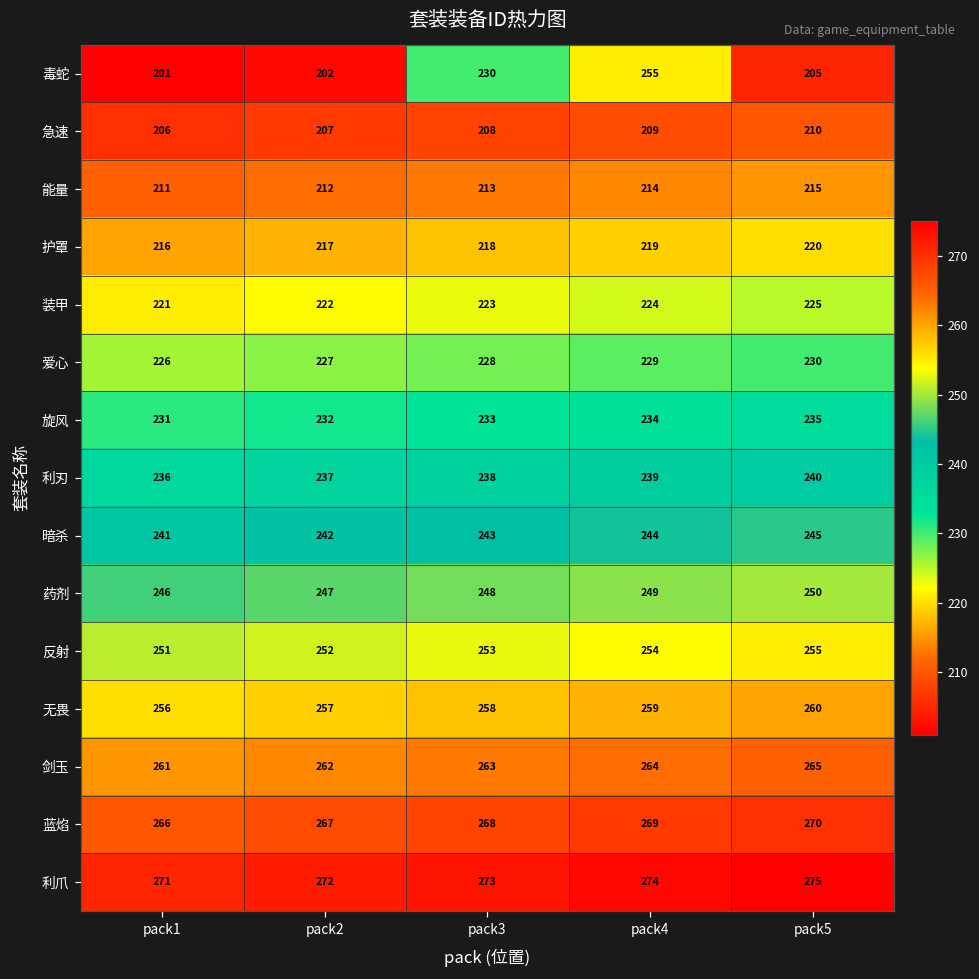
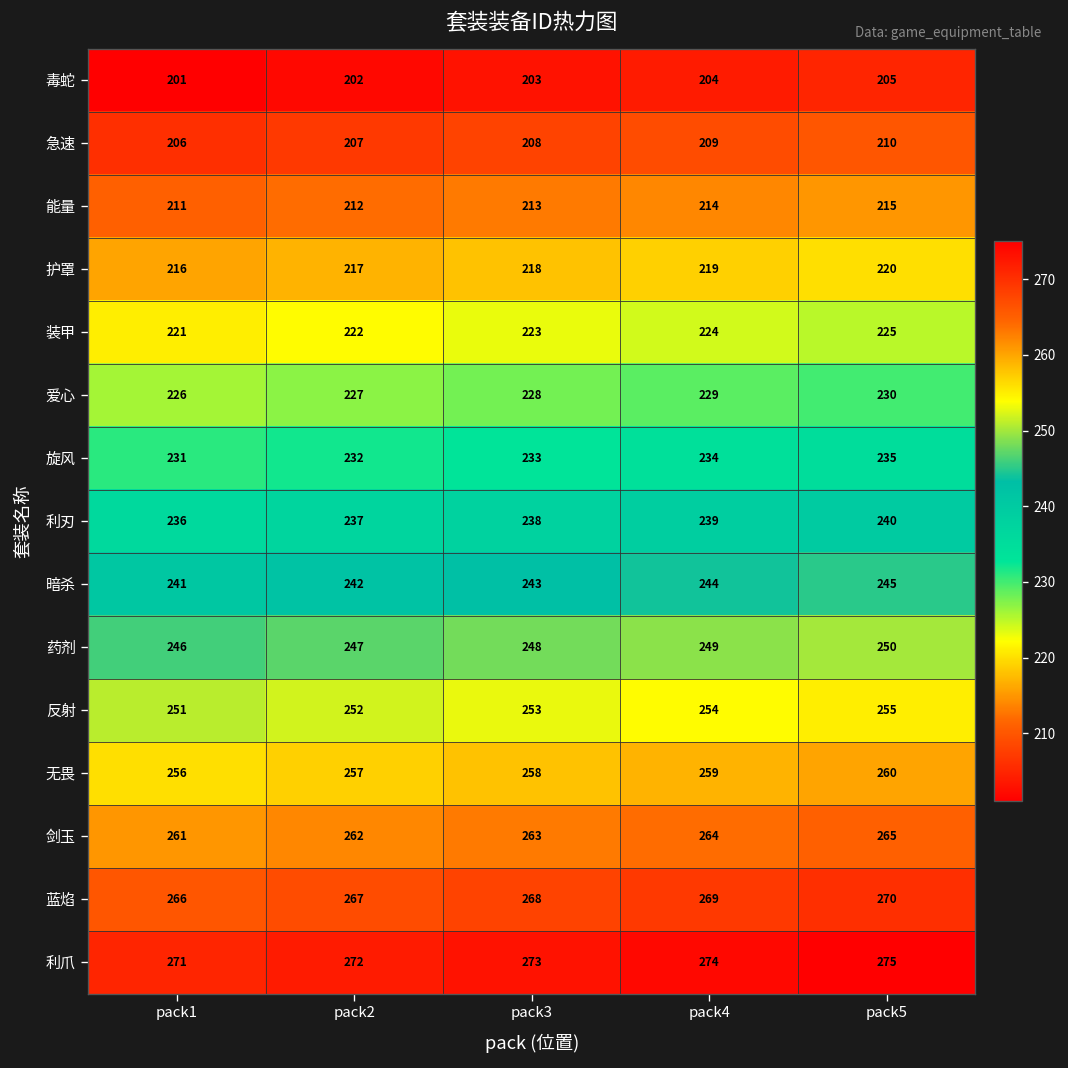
毒蛇, pack3: 230 -> 203
毒蛇, pack4: 255 -> 204
